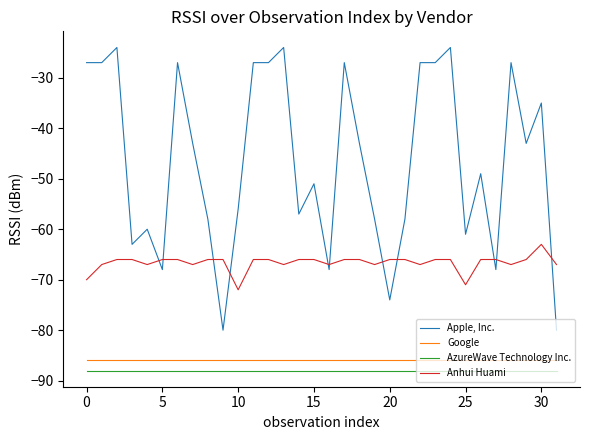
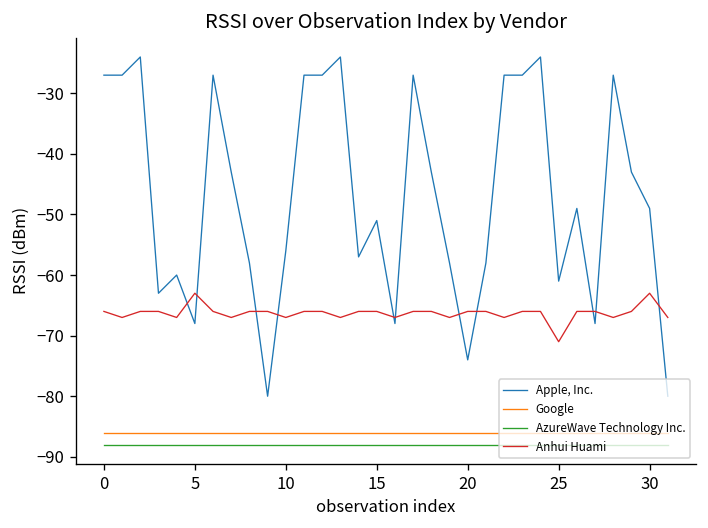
Anhui Huami, 0: -70 -> -66
Anhui Huami, 5: -66 -> -63
Anhui Huami, 10: -72 -> -67
Apple, Inc., 30: -35 -> -49
